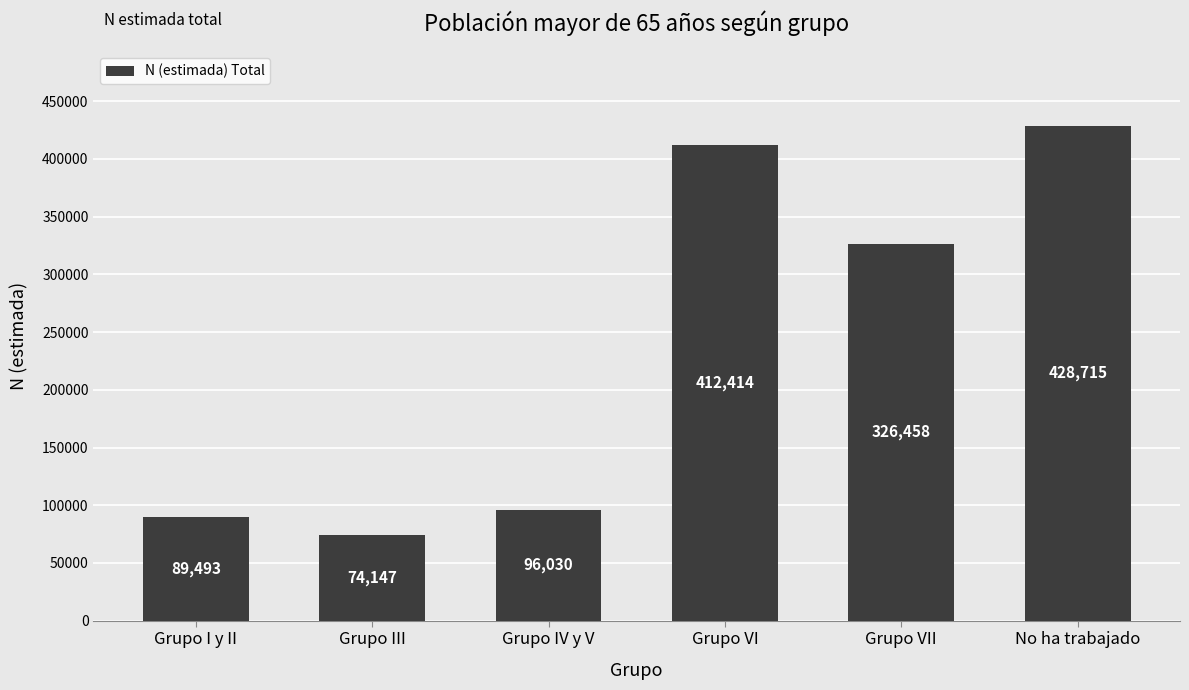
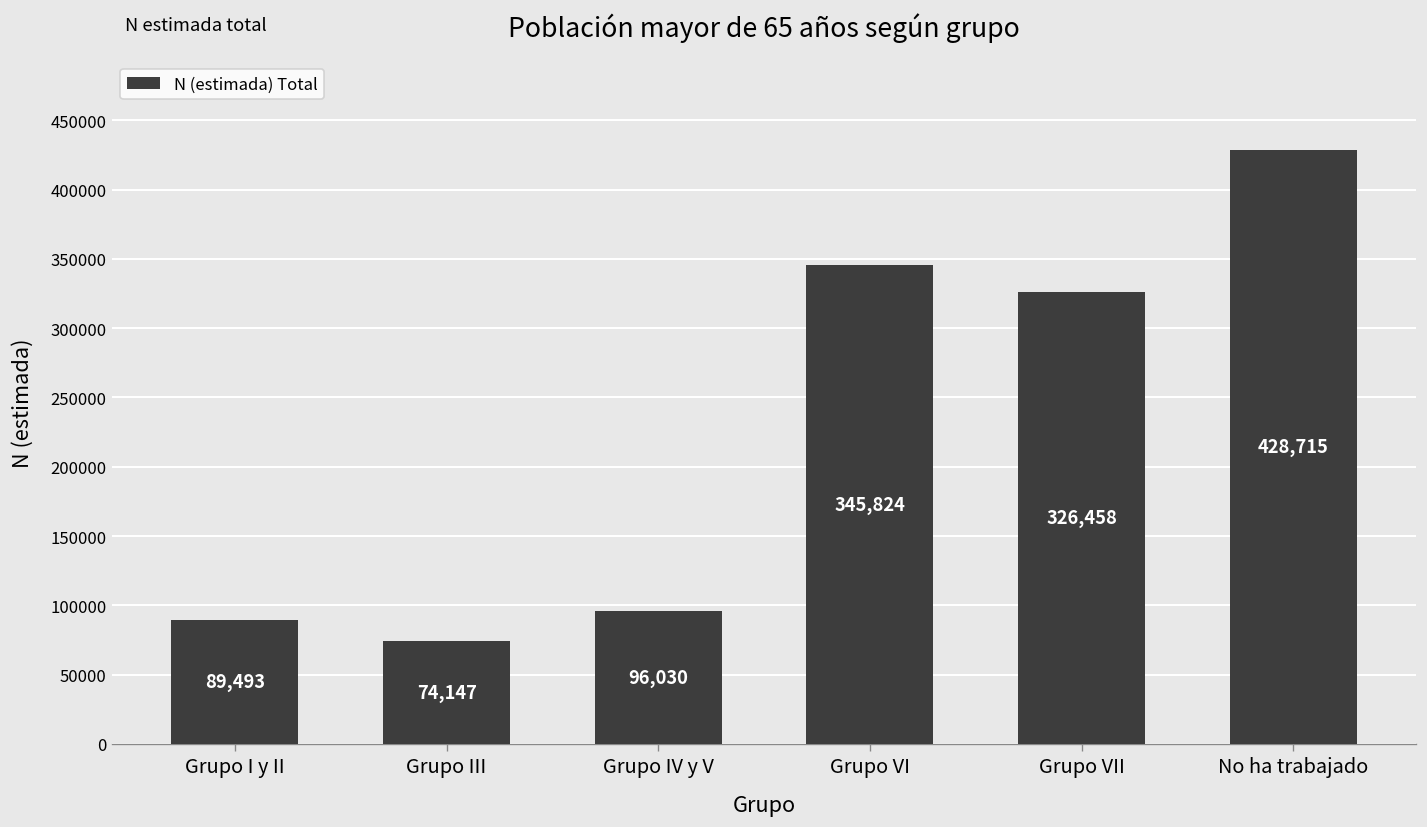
Grupo VI: 412,414 -> 345,824
